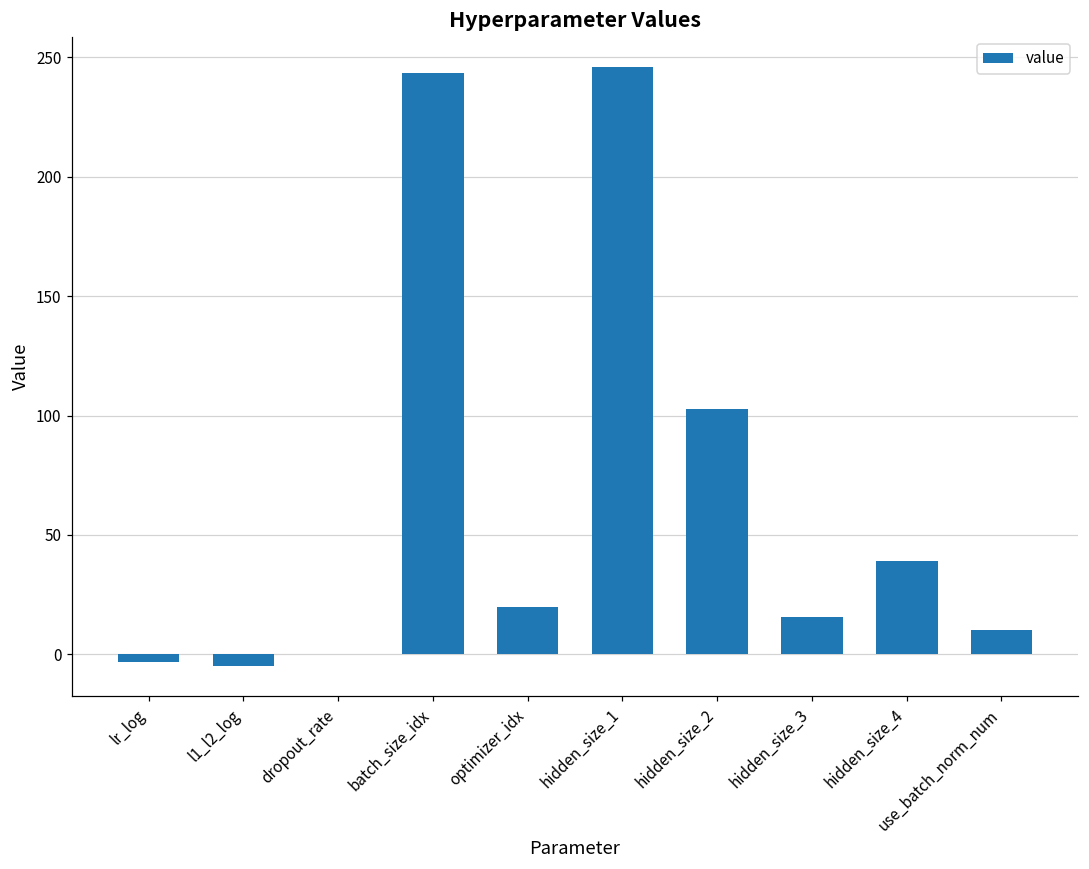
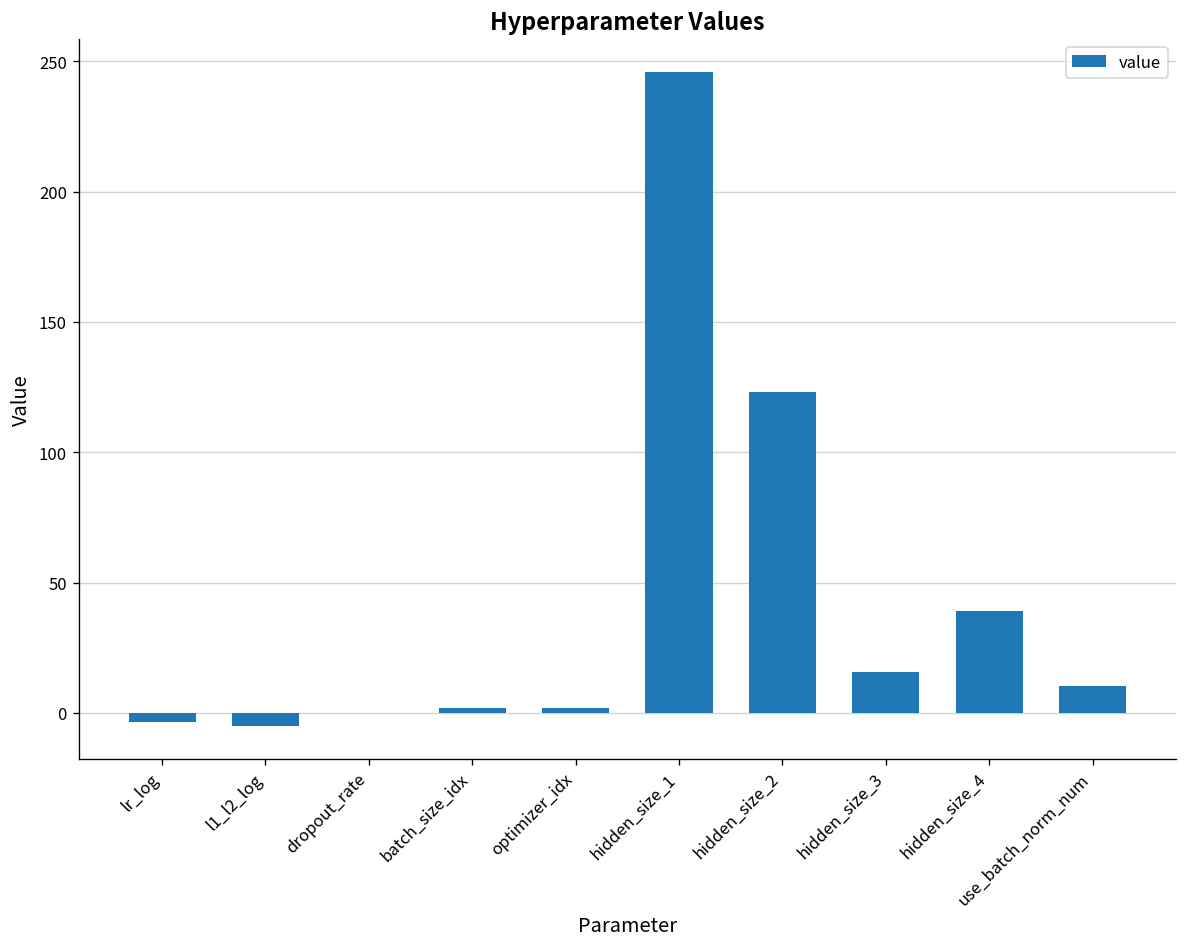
batch_size_idx: 243 -> 2
optimizer_idx: 20 -> 2
hidden_size_2: 103 -> 123
